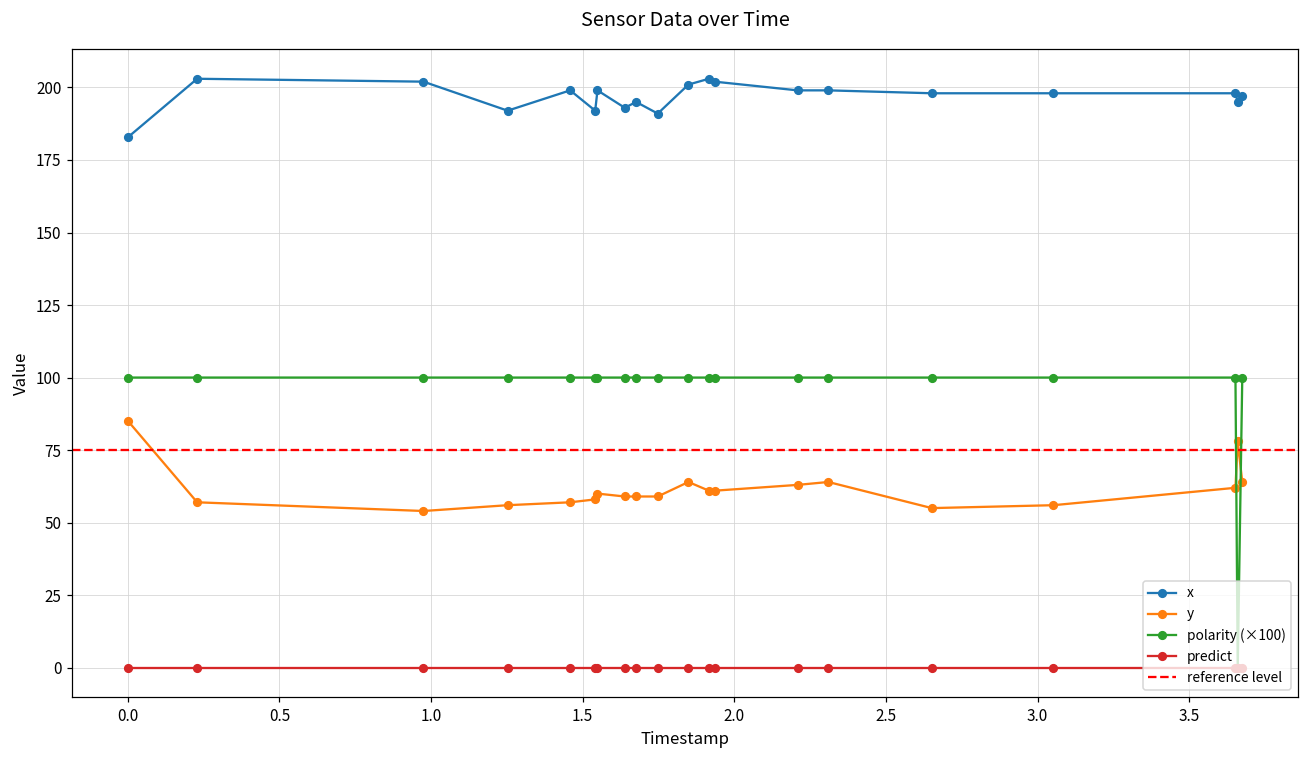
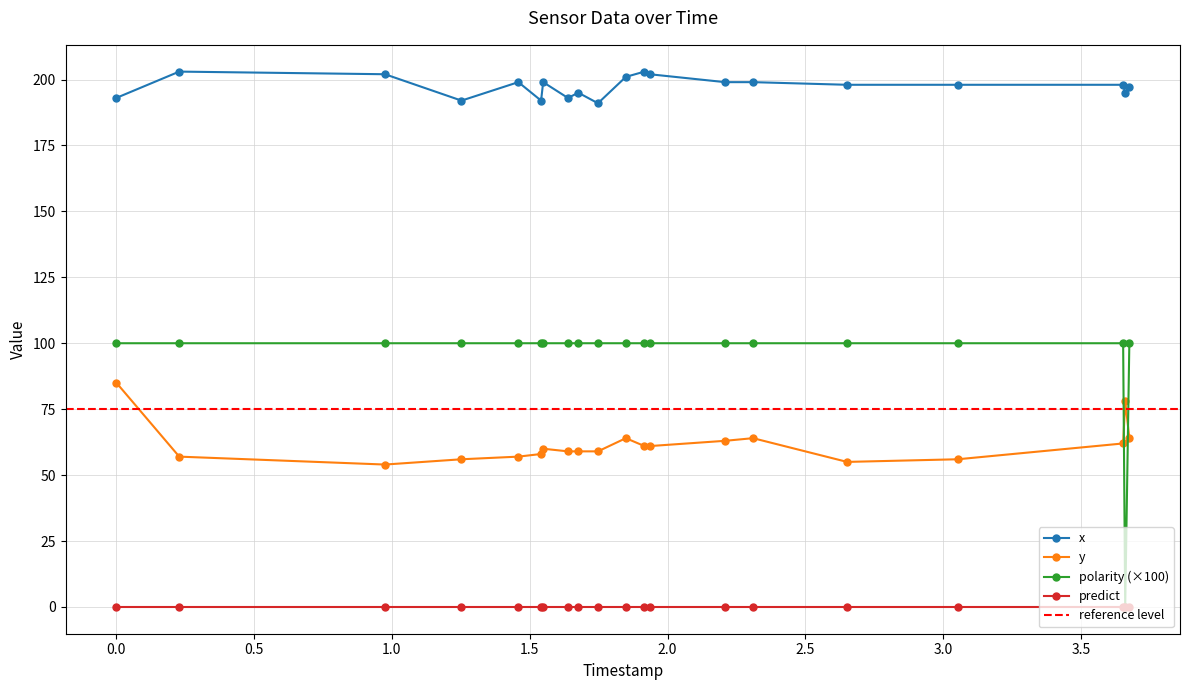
x, 0.0: 183 -> 193
